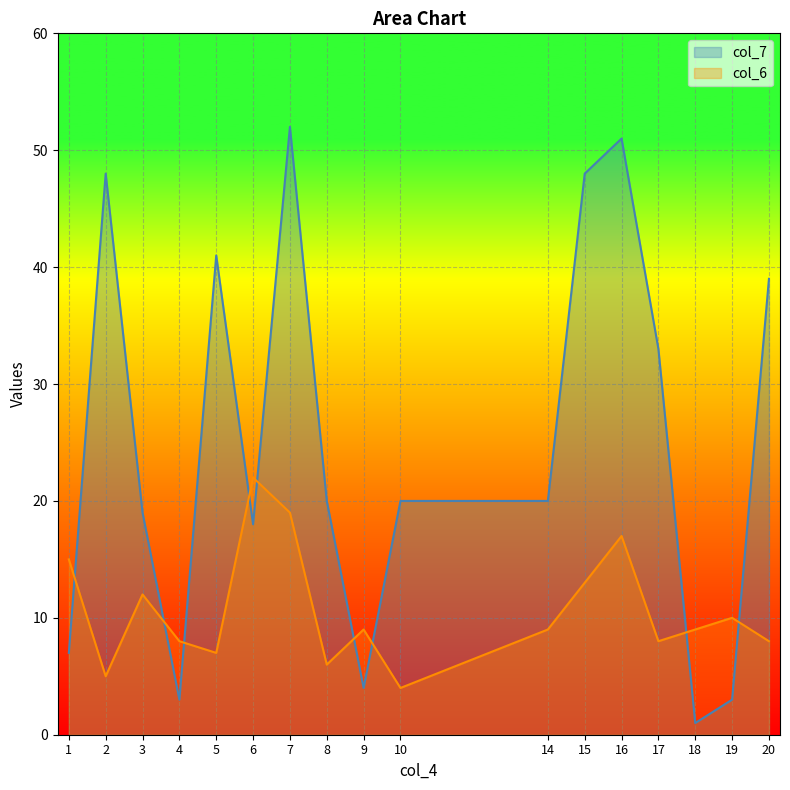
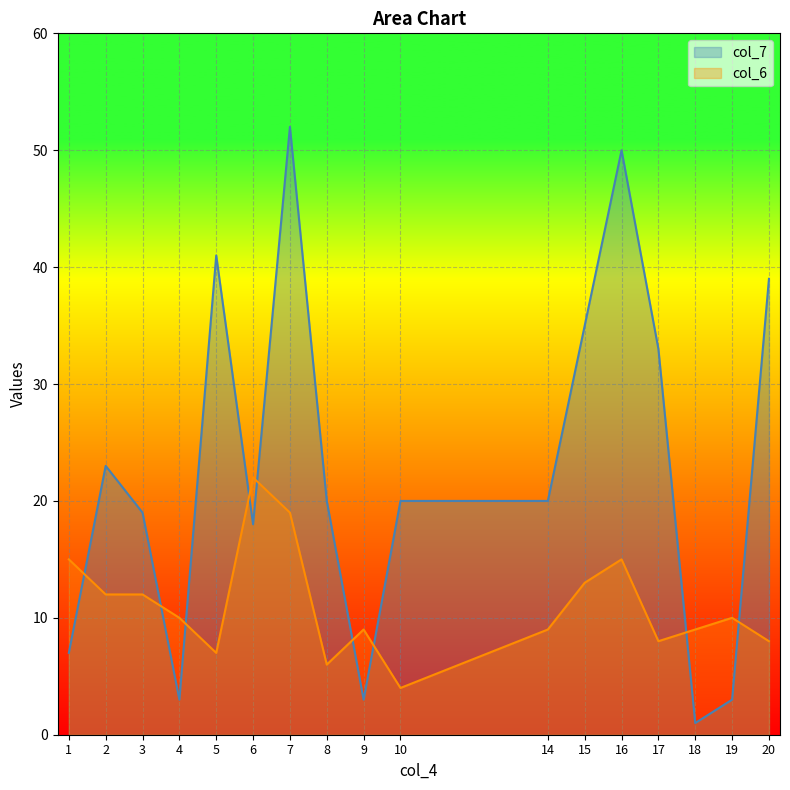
col_7, 2: 48 -> 23
col_6, 2: 5 -> 12
col_6, 4: 8 -> 10
col_7, 9: 4 -> 3
col_7, 15: 48 -> 35
col_7, 16: 51 -> 50
col_6, 16: 17 -> 15
